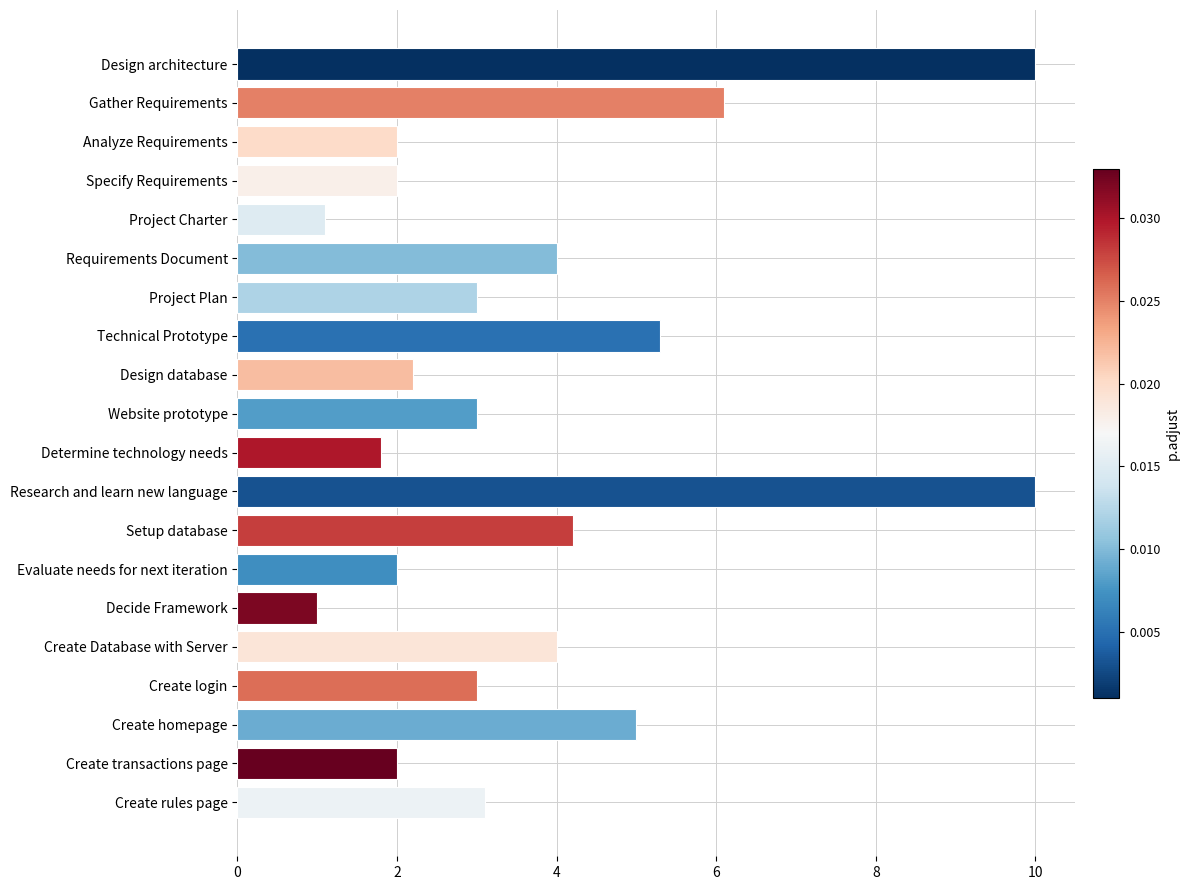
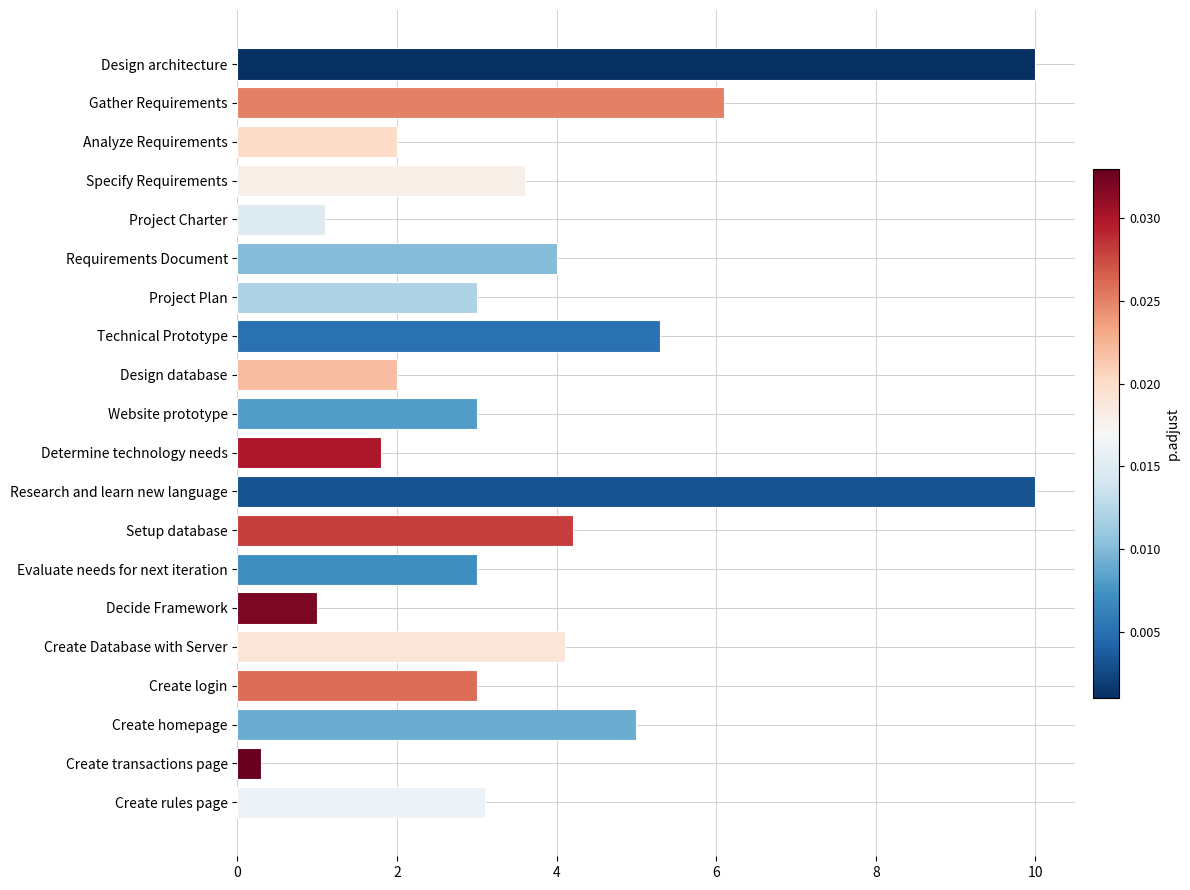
Specify Requirements: 2.0 -> 3.6
Design database: 2.2 -> 2.0
Evaluate needs for next iteration: 2 -> 3
Create Database with Server: 4.0 -> 4.1
Create transactions page: 2.0 -> 0.3
